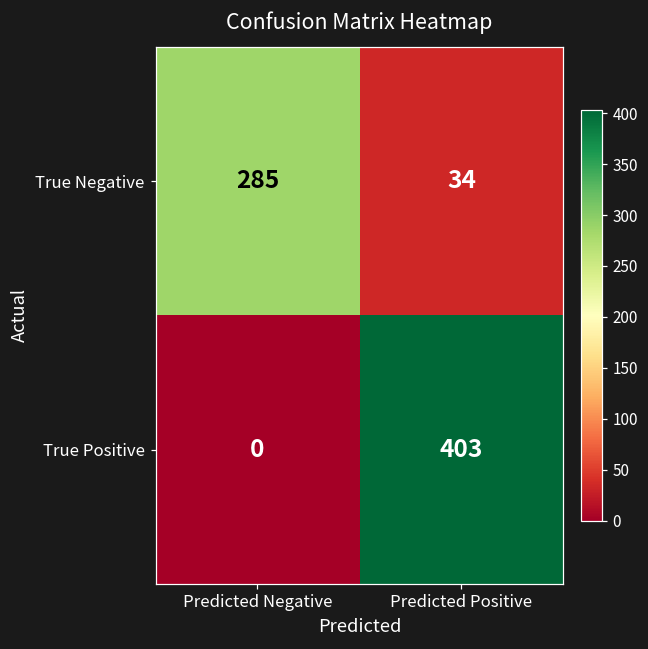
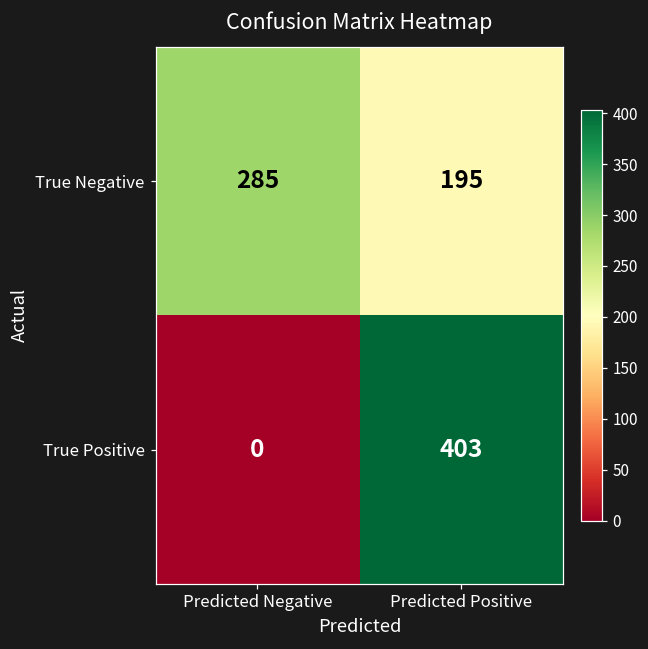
True Negative, Predicted Positive: 34 -> 195
